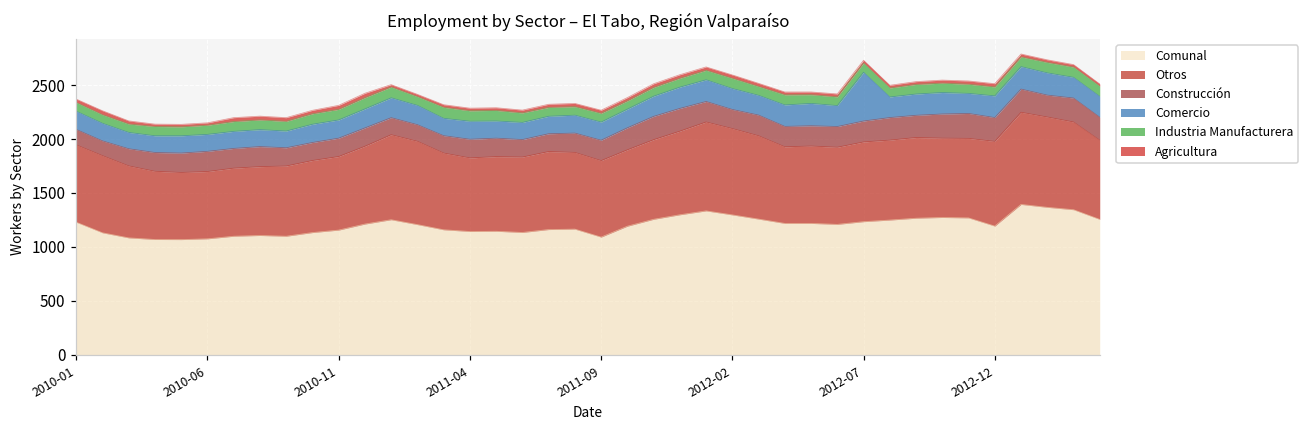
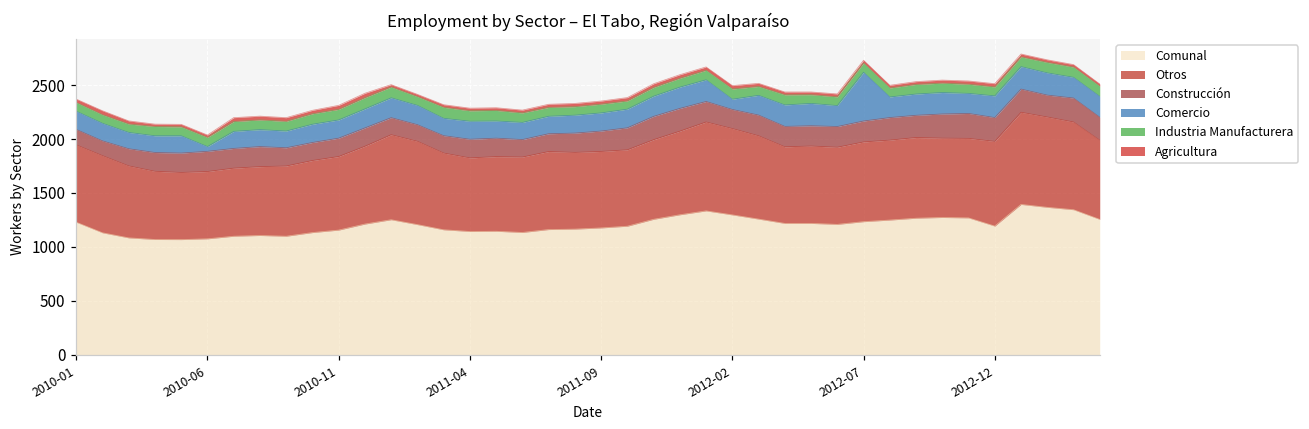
Comercio, 2010-06: 200 -> 0
Comunal, 2011-09: 1100 -> 1200
Comercio, 2012-02: 200 -> 100
